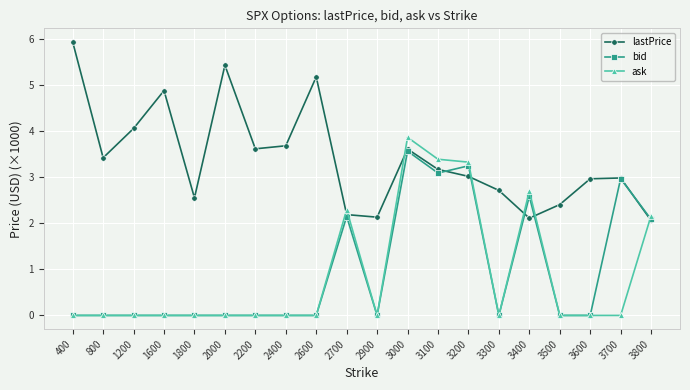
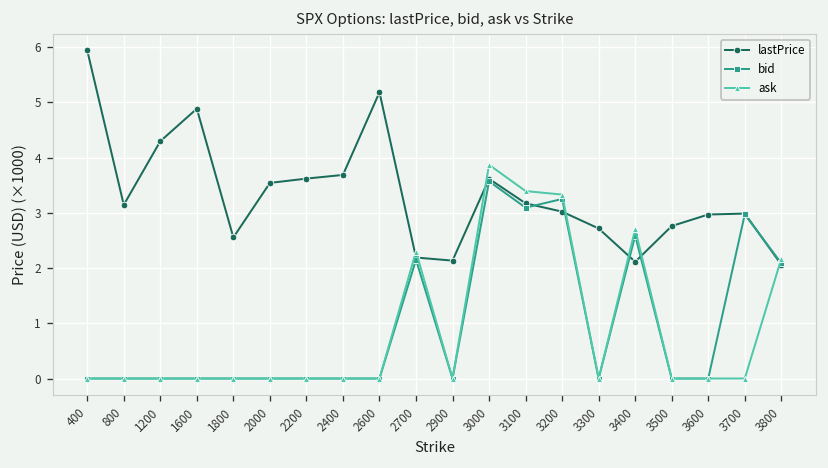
lastPrice, 800: 3.4 -> 3.1
lastPrice, 1200: 4.1 -> 4.3
lastPrice, 2000: 5.4 -> 3.5
lastPrice, 3500: 2.4 -> 2.8
